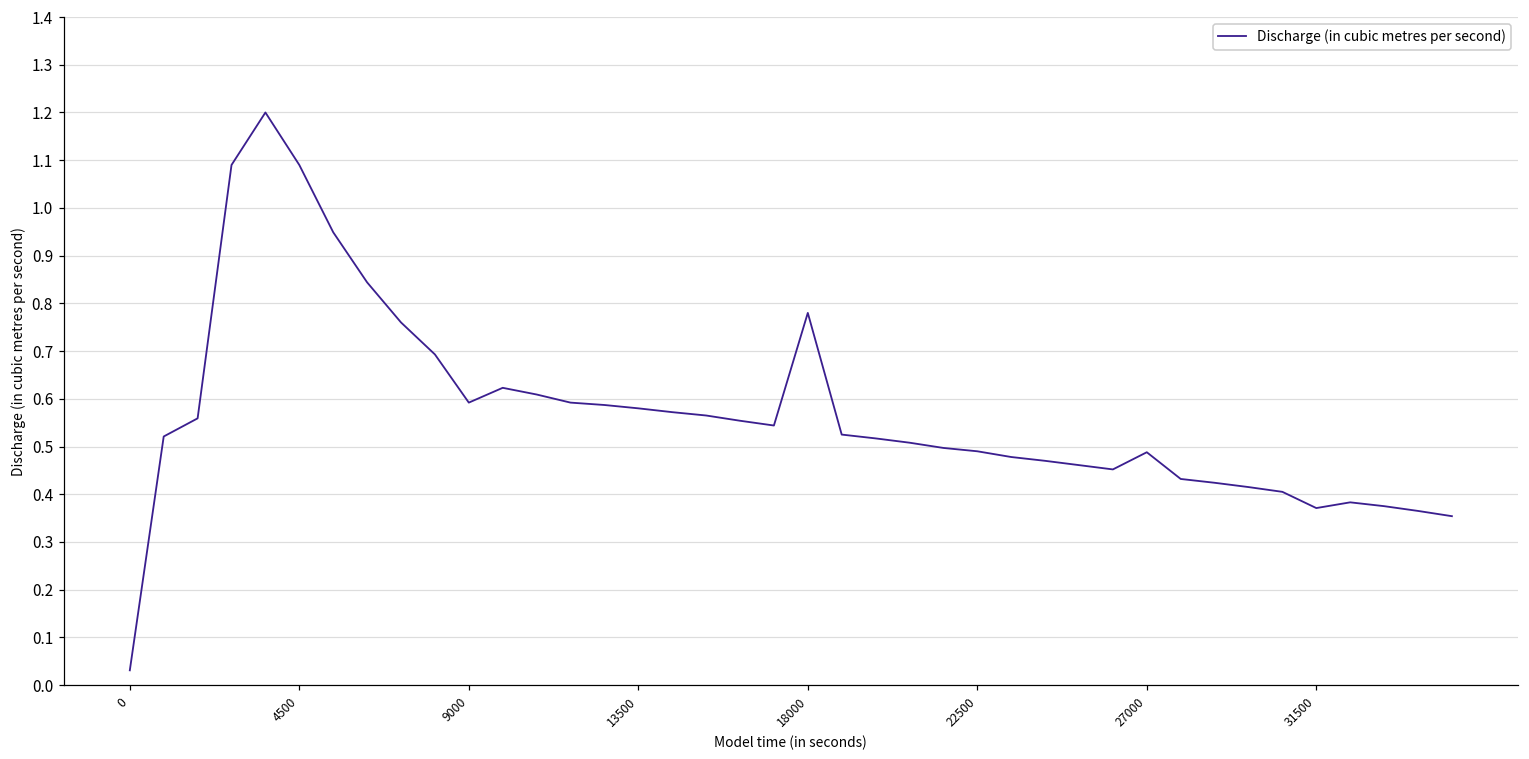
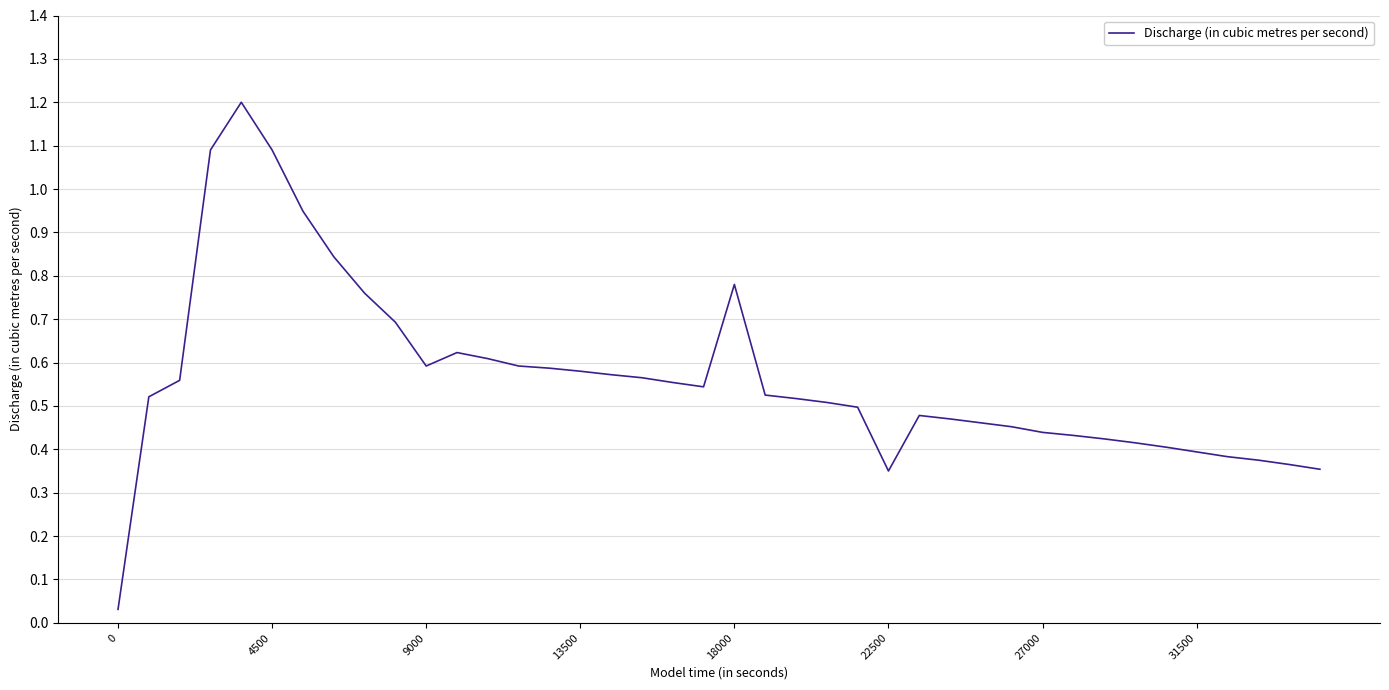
22500: 0.49 -> 0.35
27000: 0.49 -> 0.44
31500: 0.37 -> 0.39
